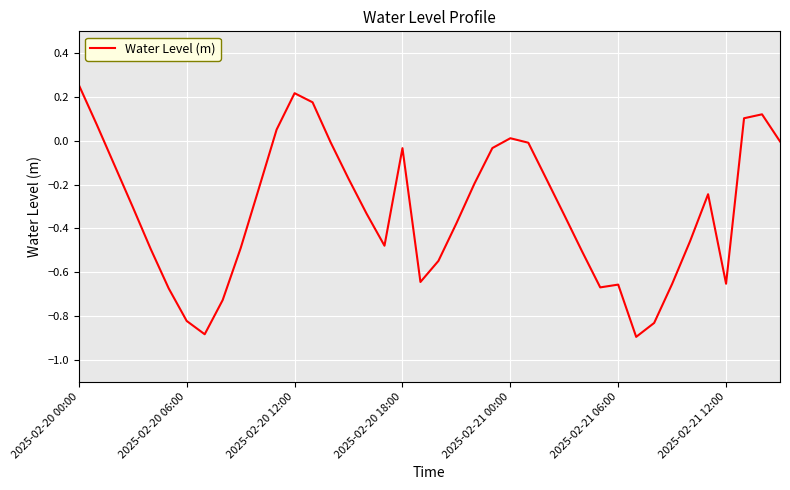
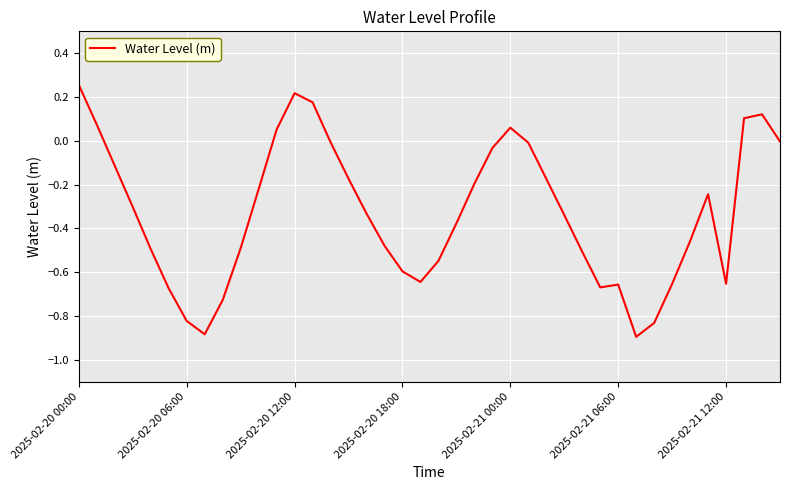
2025-02-20 18:00: -0.03 -> -0.60
2025-02-21 00:00: 0.01 -> 0.06
